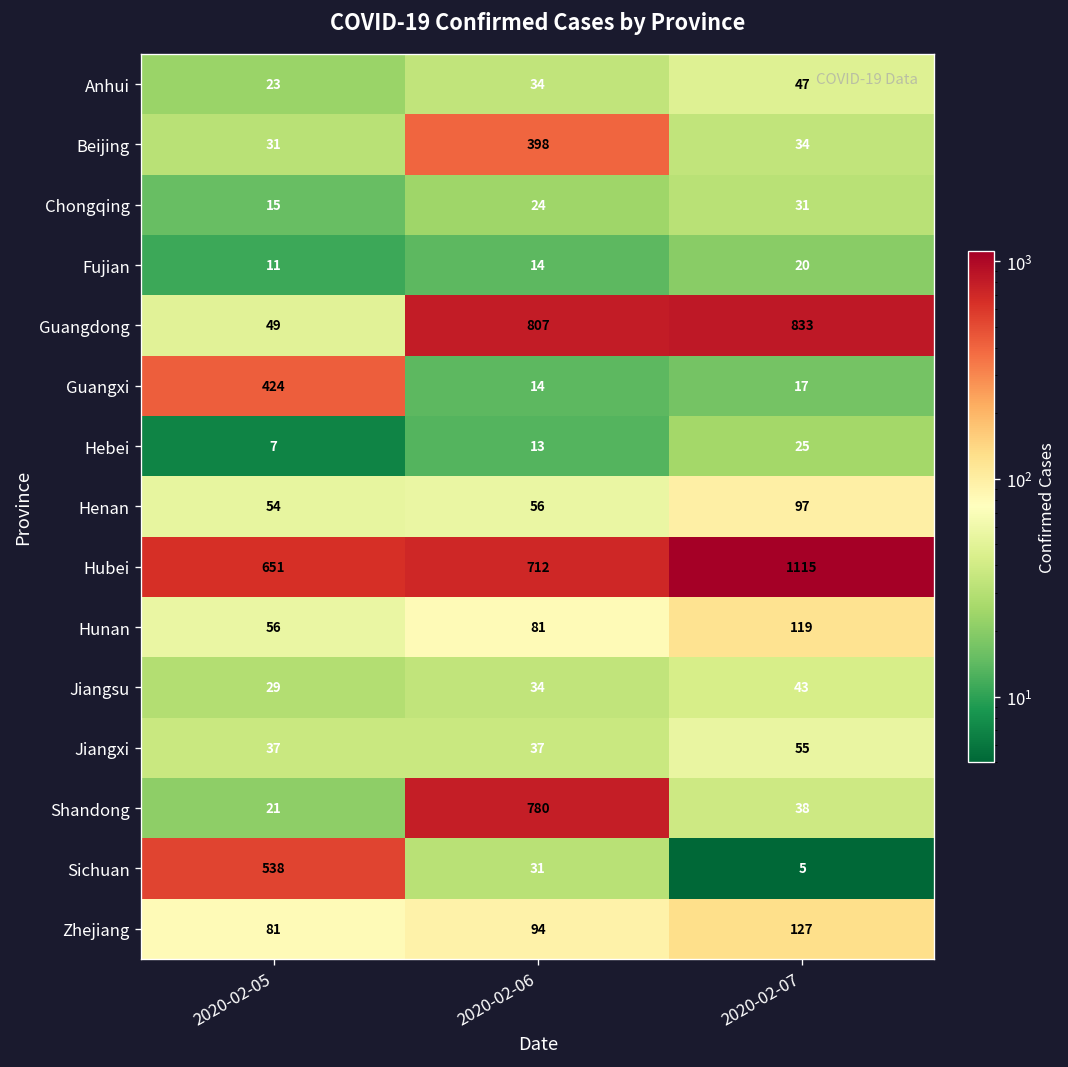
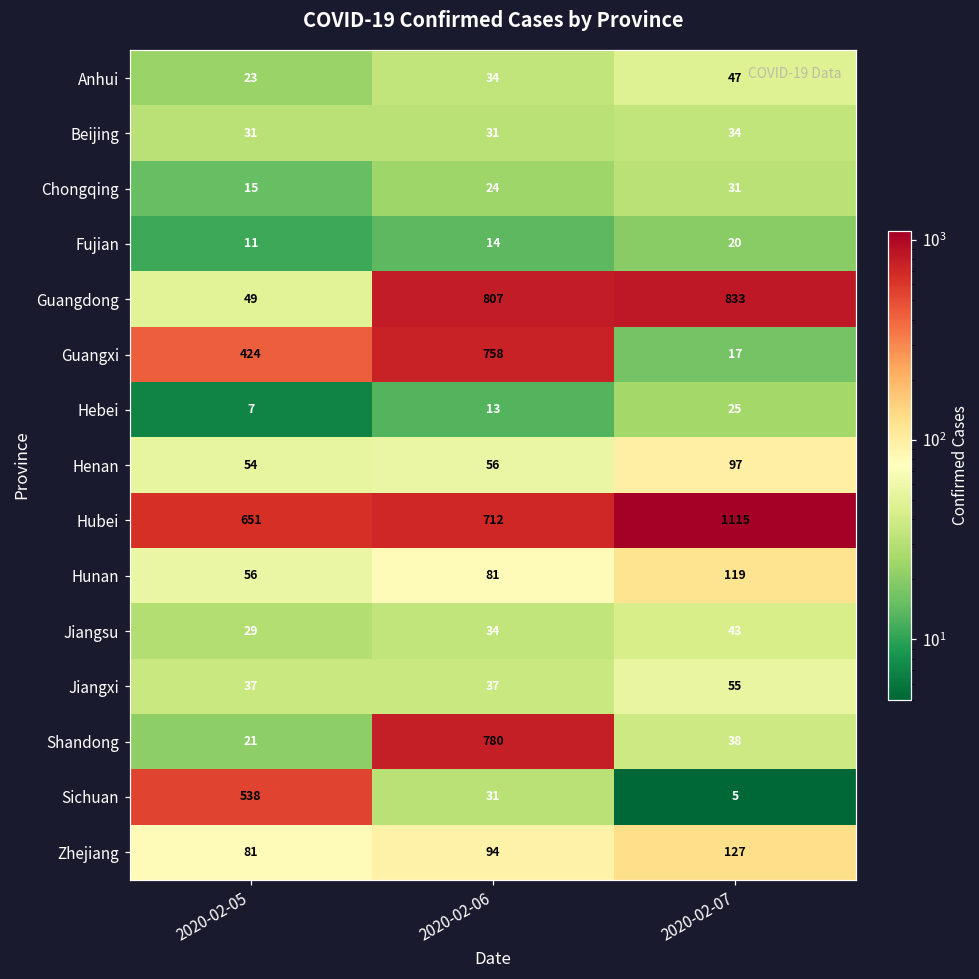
Beijing, 2020-02-06: 398 -> 31
Guangxi, 2020-02-06: 14 -> 758
